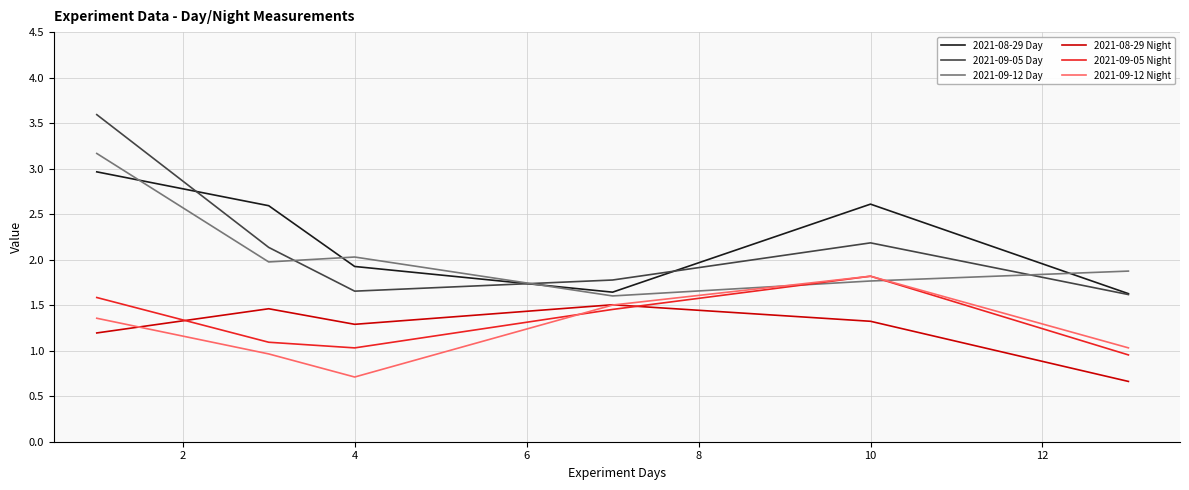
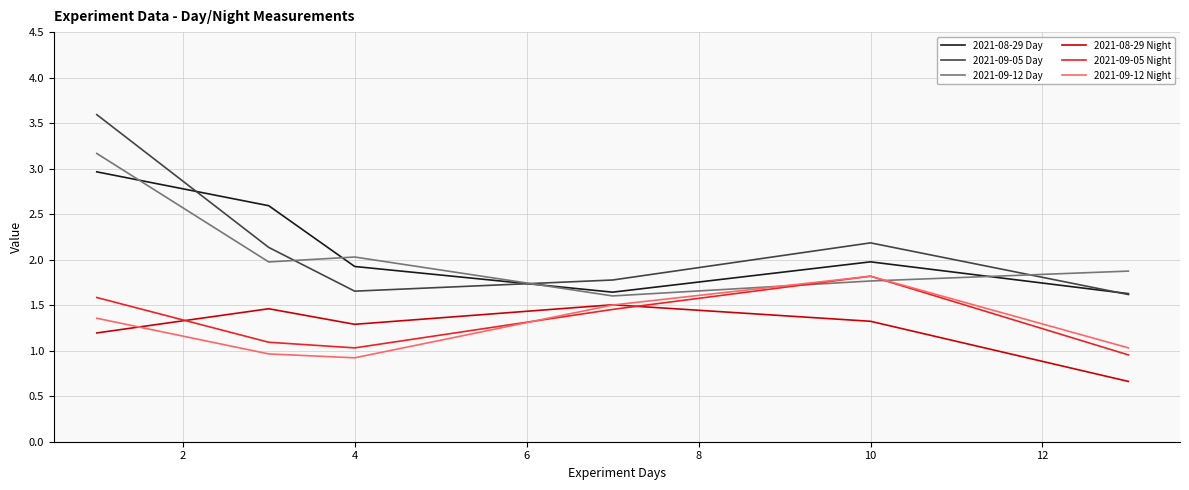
2021-09-12 Night, 4: 0.7 -> 0.9
2021-08-29 Day, 10: 2.6 -> 2.0
